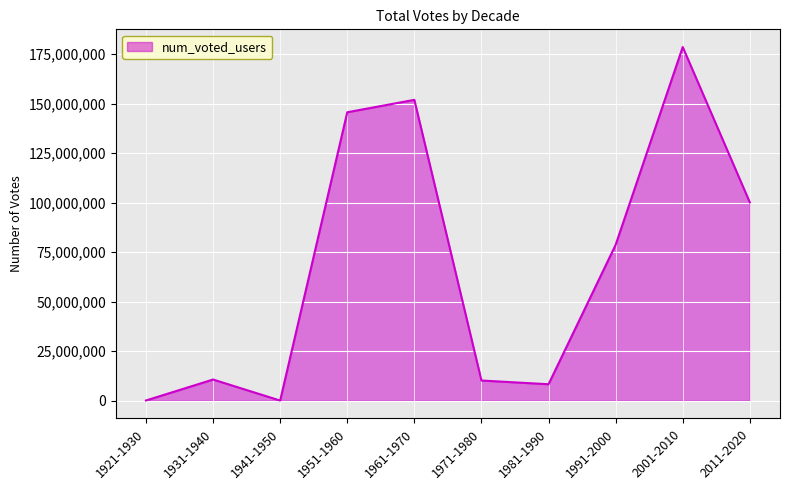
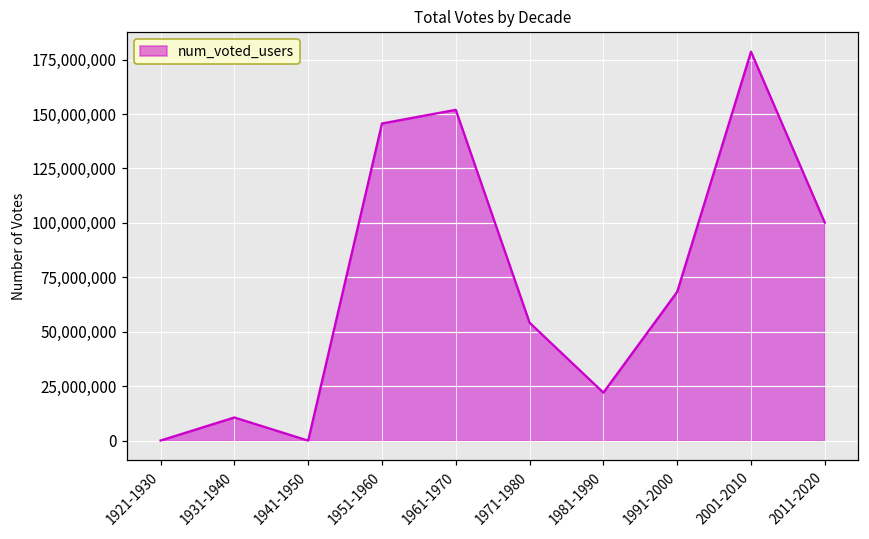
1971-1980: 10,000,000 -> 54,000,000
1981-1990: 8,000,000 -> 22,000,000
1991-2000: 79,000,000 -> 68,000,000
